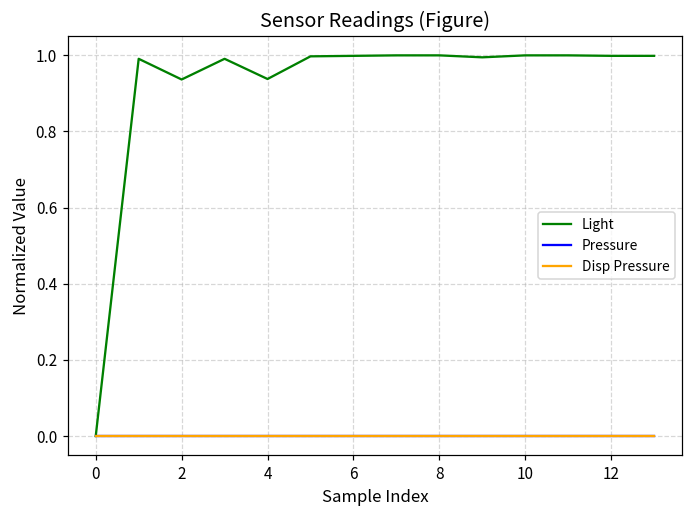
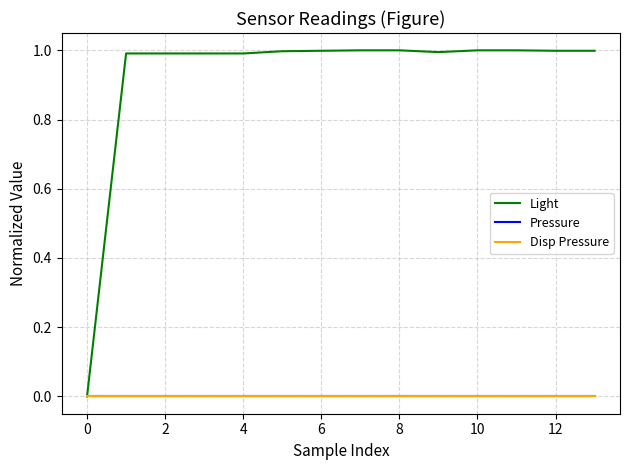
Light, 2: 0.94 -> 0.99
Light, 4: 0.94 -> 0.99
